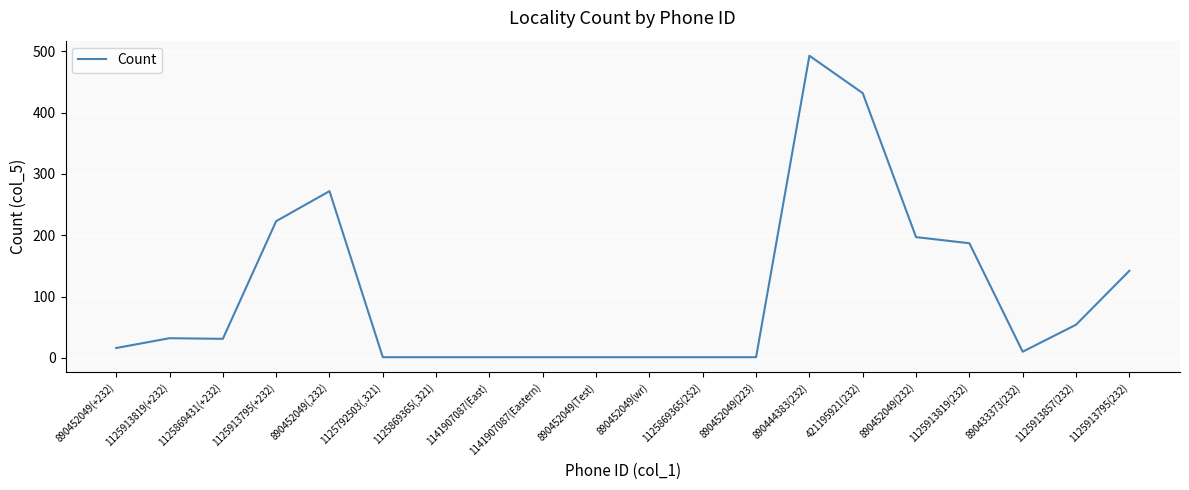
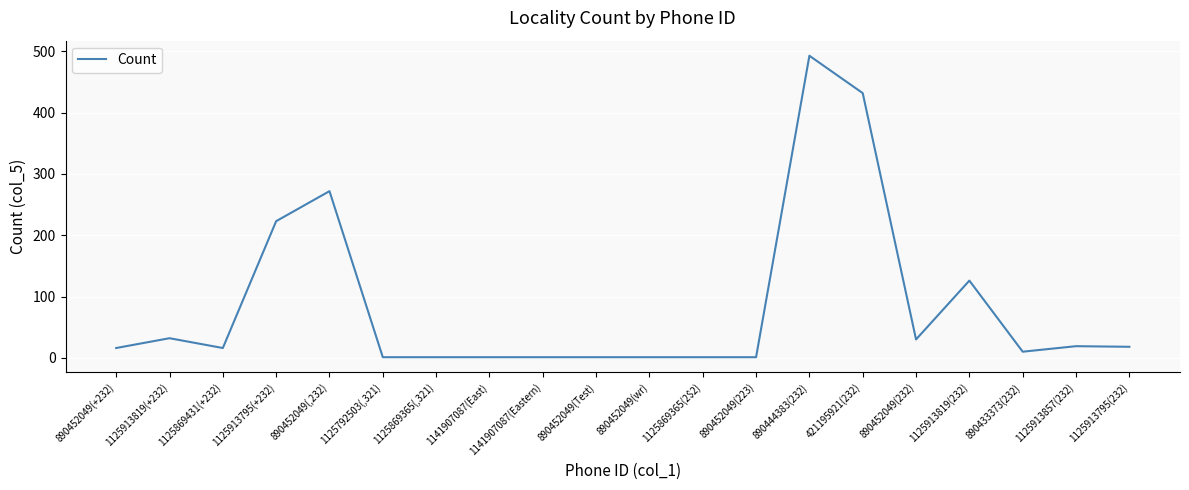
1125869431(+232): 30 -> 20
890452049(232): 200 -> 30
1125913819(232): 190 -> 130
1125913857(232): 50 -> 20
1125913795(232): 140 -> 20
